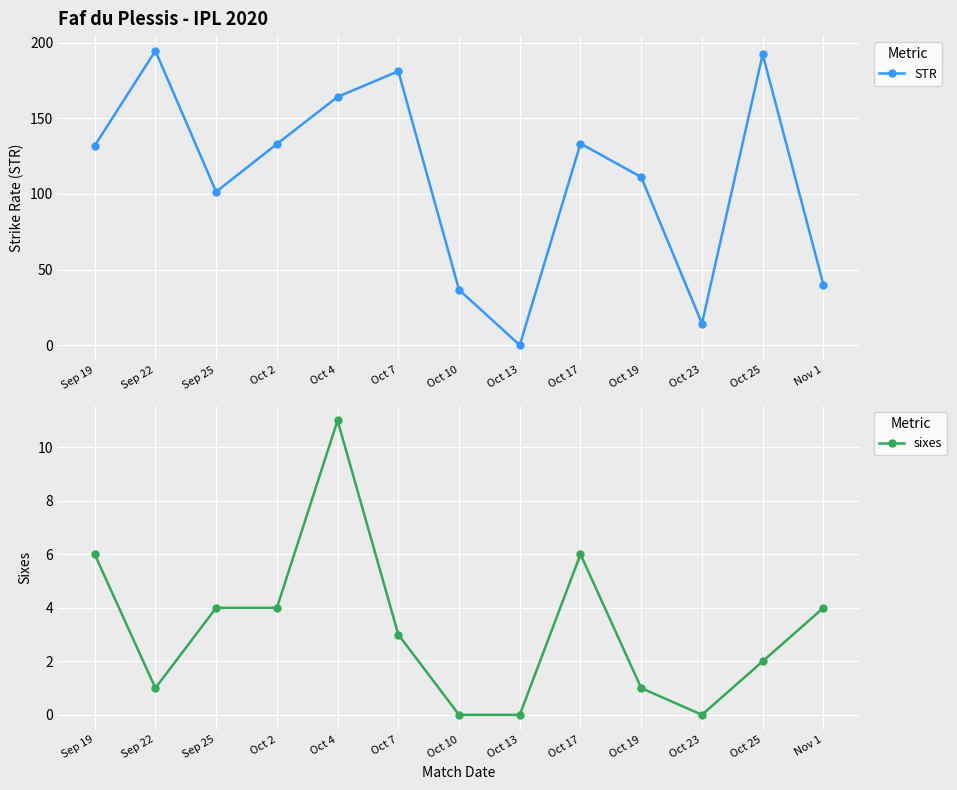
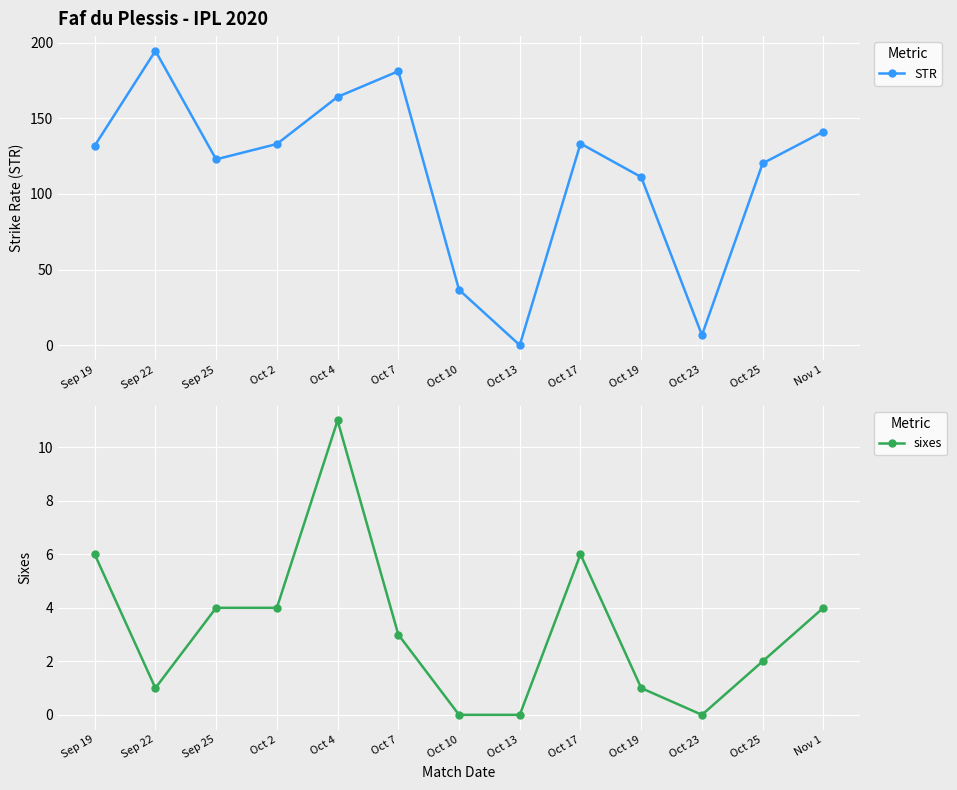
Faf du Plessis - IPL 2020, Sep 25: 101 -> 123
Faf du Plessis - IPL 2020, Oct 23: 14 -> 7
Faf du Plessis - IPL 2020, Oct 25: 192 -> 120
Faf du Plessis - IPL 2020, Nov 1: 40 -> 141
